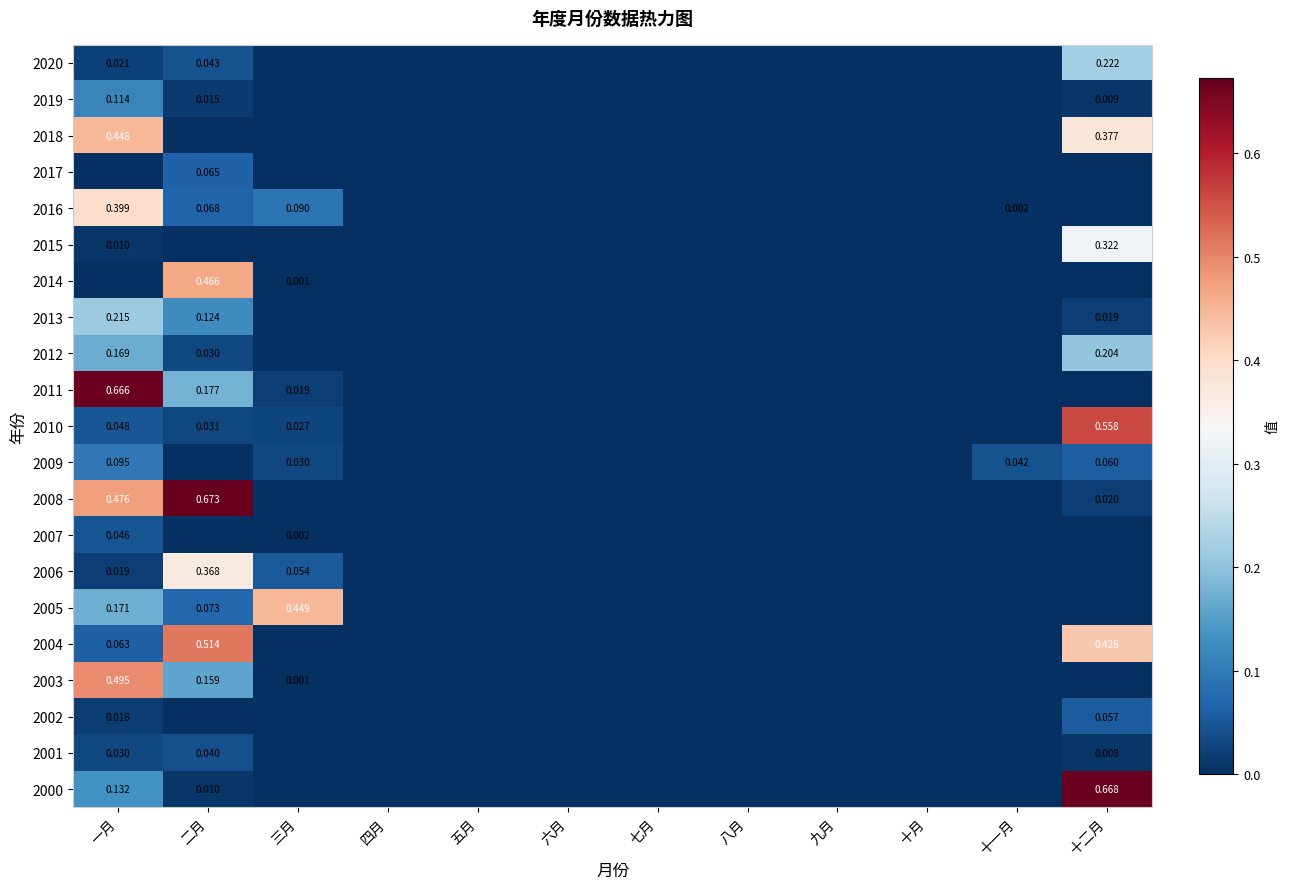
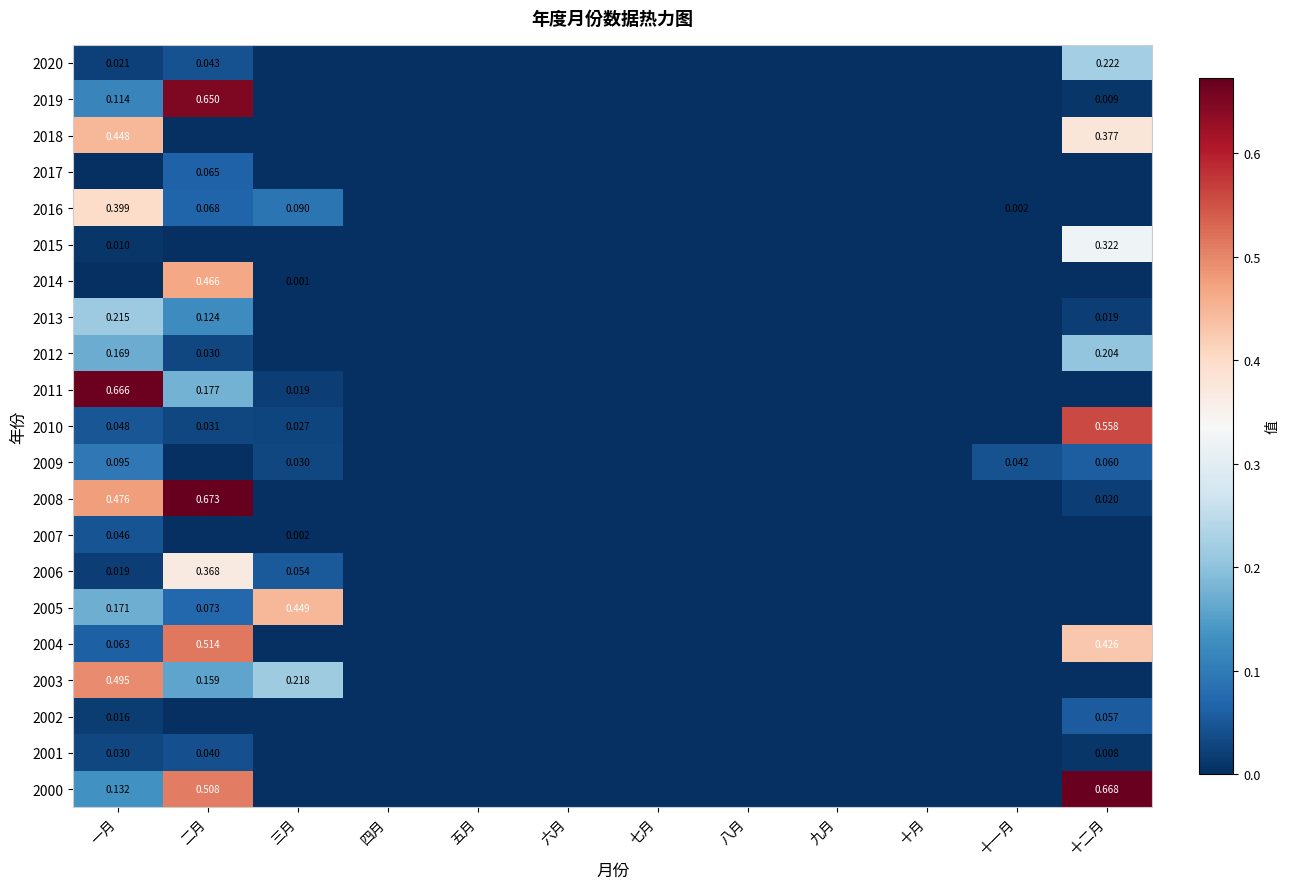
2019, 二月: 0.015 -> 0.650
2003, 三月: 0.001 -> 0.218
2000, 二月: 0.010 -> 0.508
